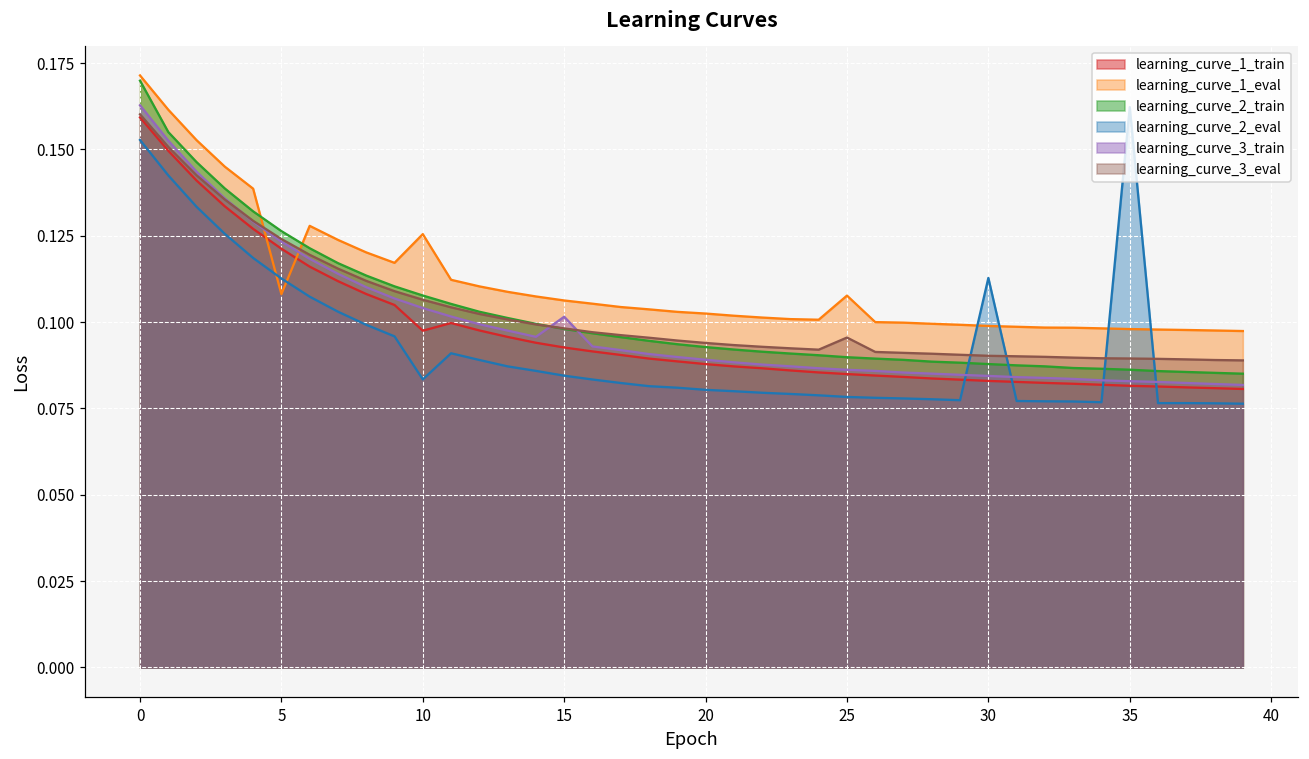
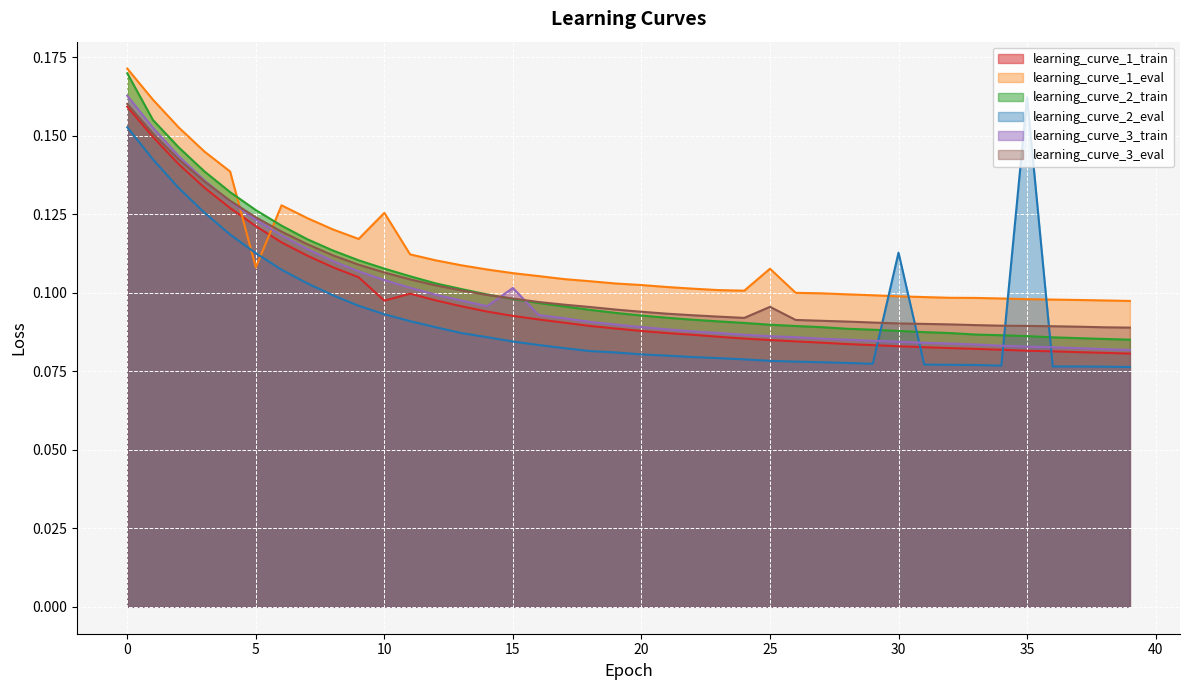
learning_curve_2_eval, 10: 0.083 -> 0.093
